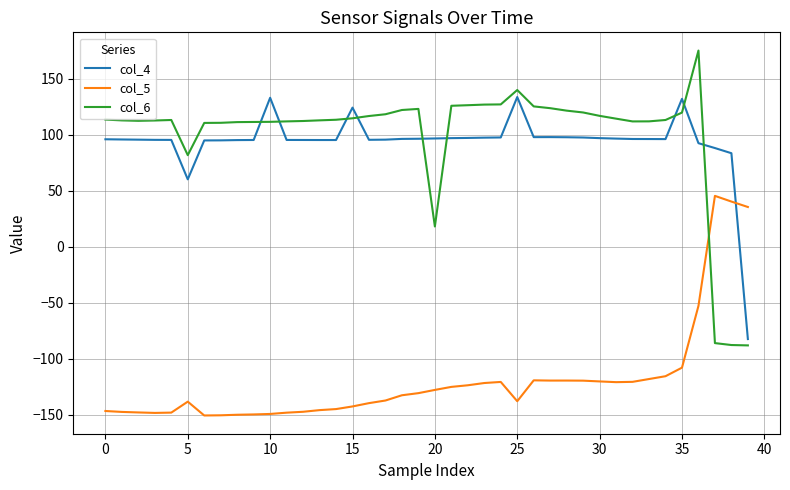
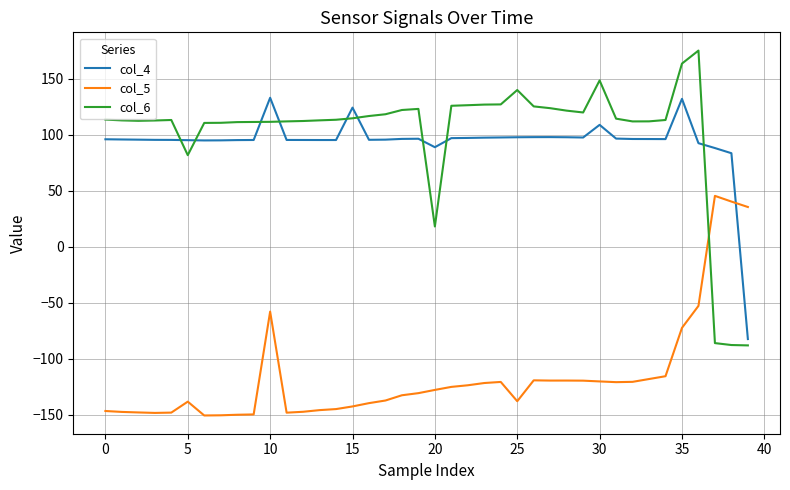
col_4, 5: 60 -> 95
col_5, 10: -149 -> -58
col_4, 20: 97 -> 89
col_4, 25: 133 -> 98
col_4, 30: 97 -> 109
col_6, 30: 117 -> 148
col_5, 35: -108 -> -72
col_6, 35: 120 -> 163
